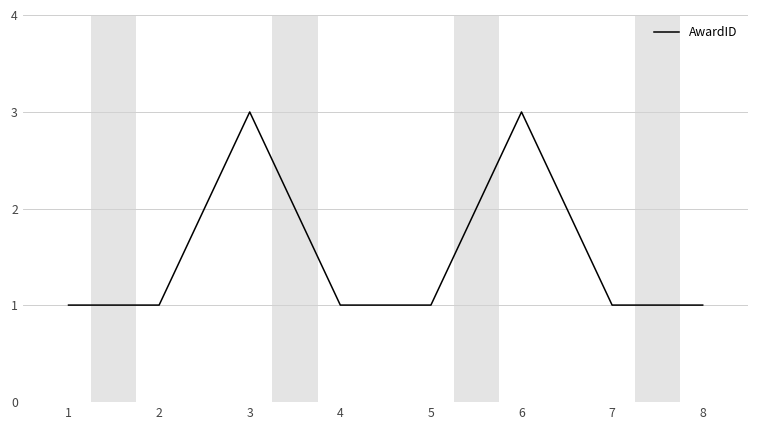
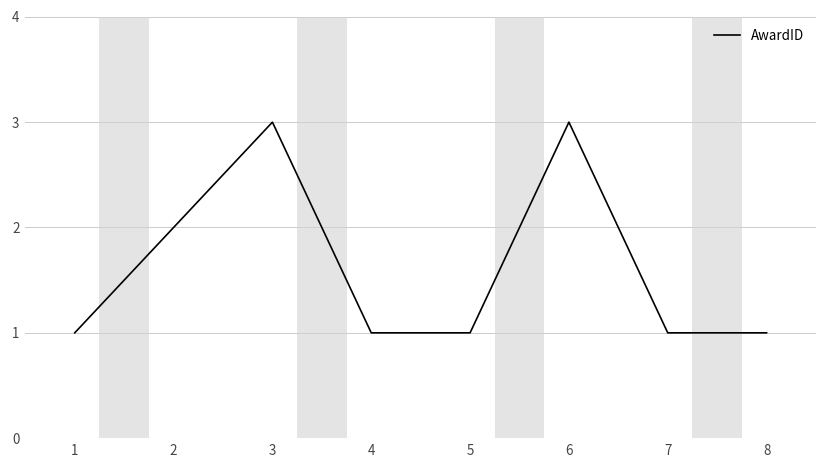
2: 1 -> 2
